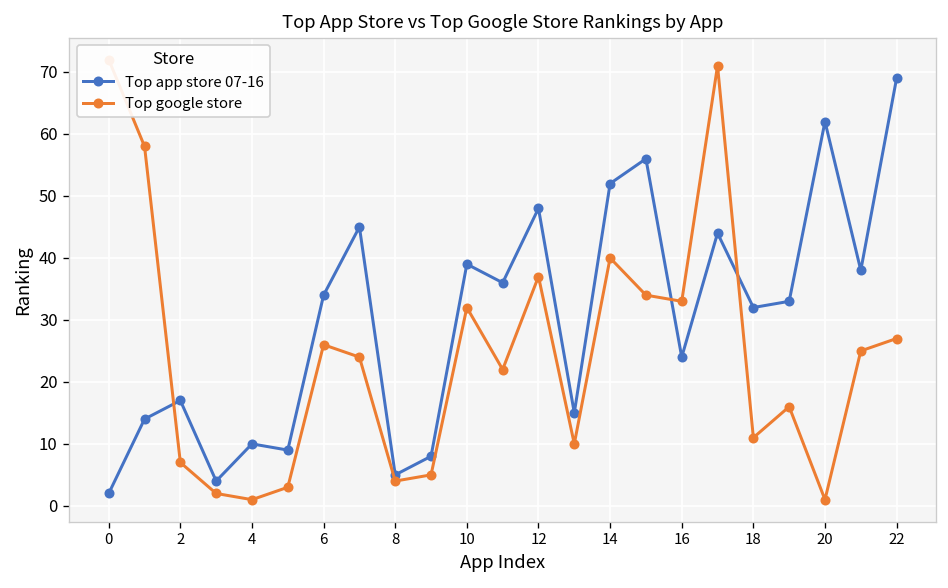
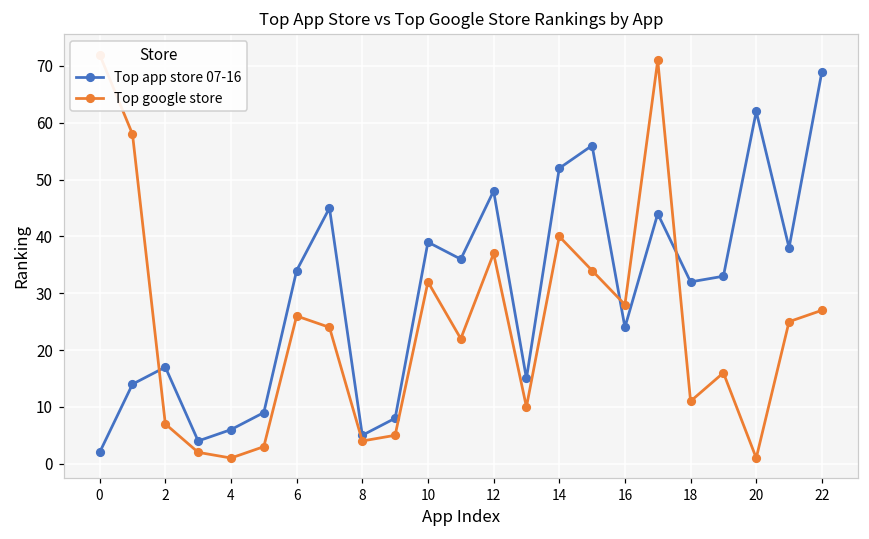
Top app store 07-16, 4: 10 -> 6
Top google store, 16: 33 -> 28
